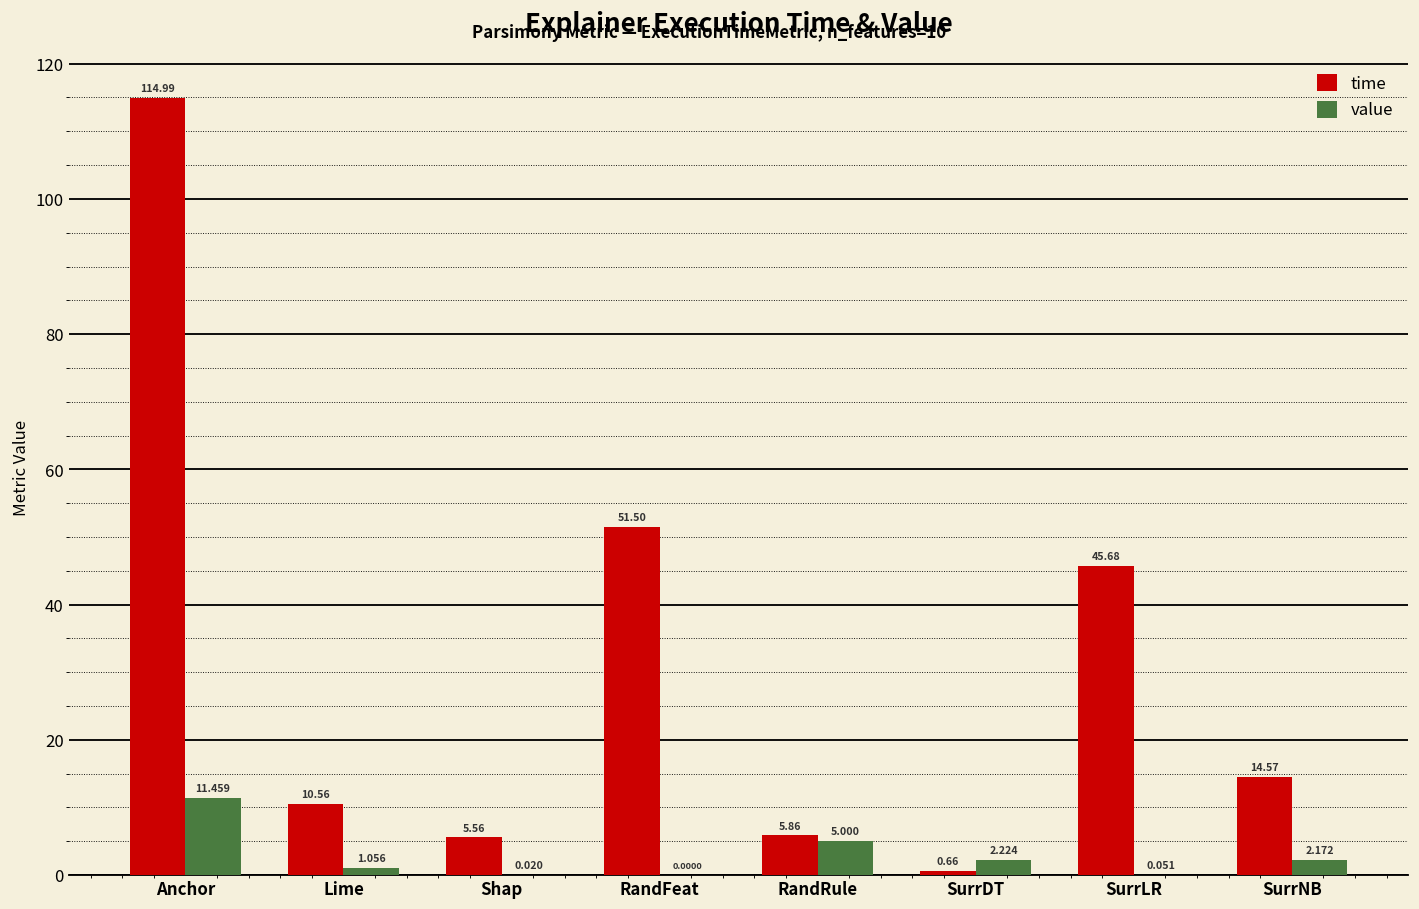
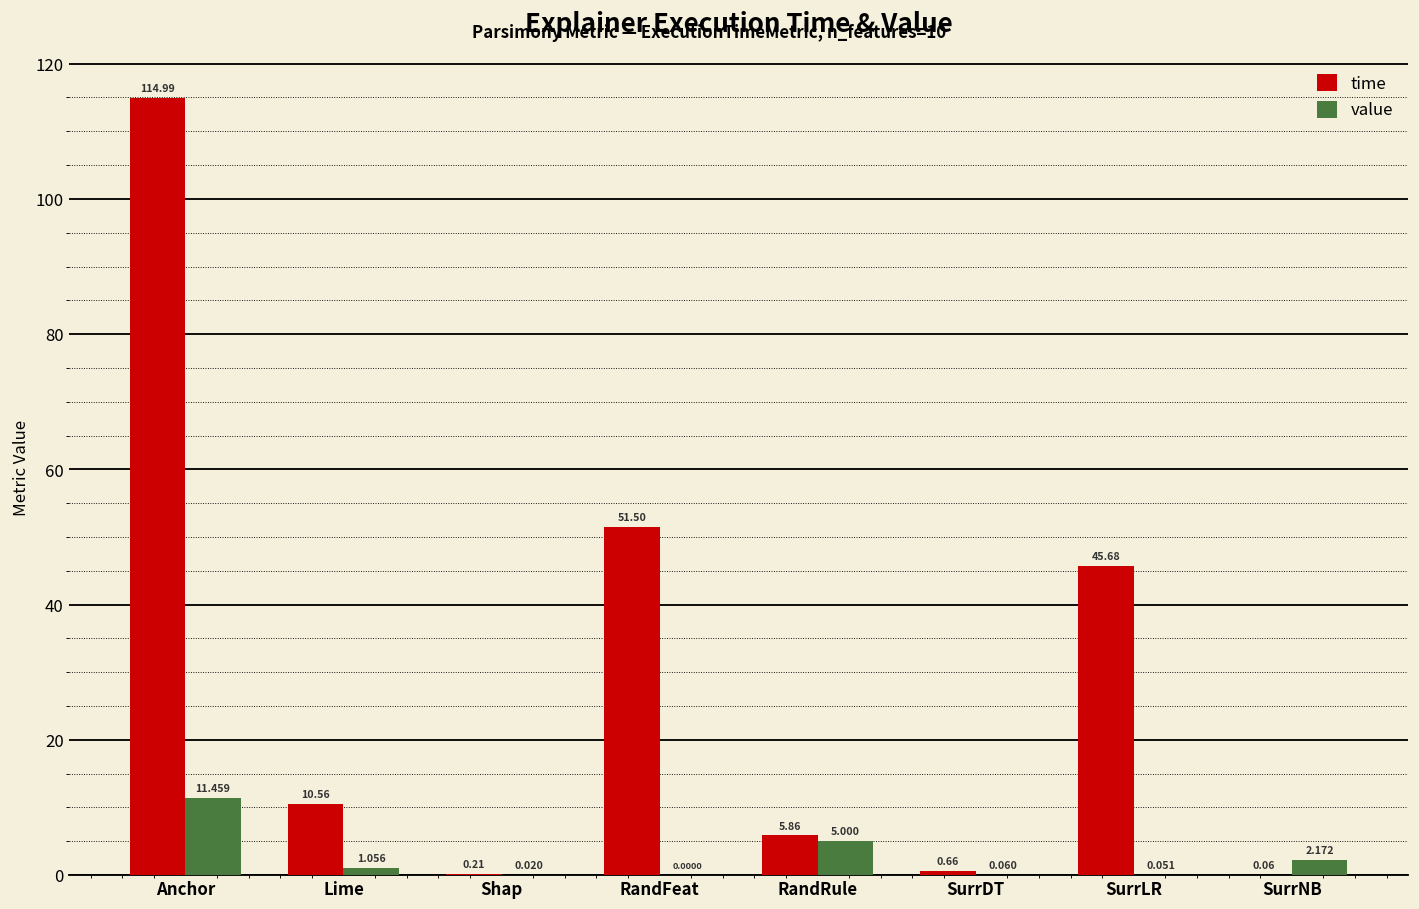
time, Shap: 5.56 -> 0.21
value, SurrDT: 2.224 -> 0.060
time, SurrNB: 14.57 -> 0.06
